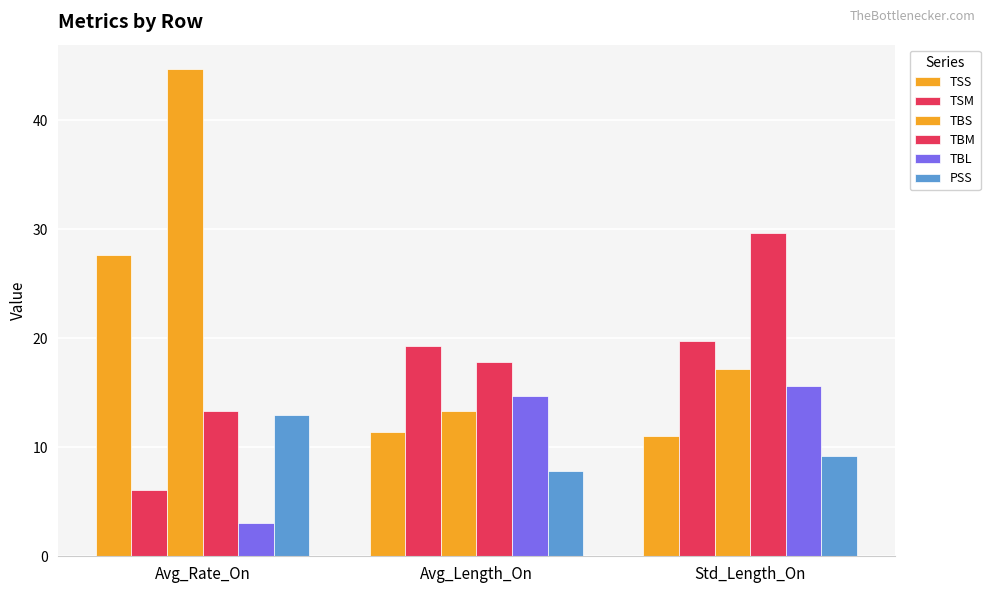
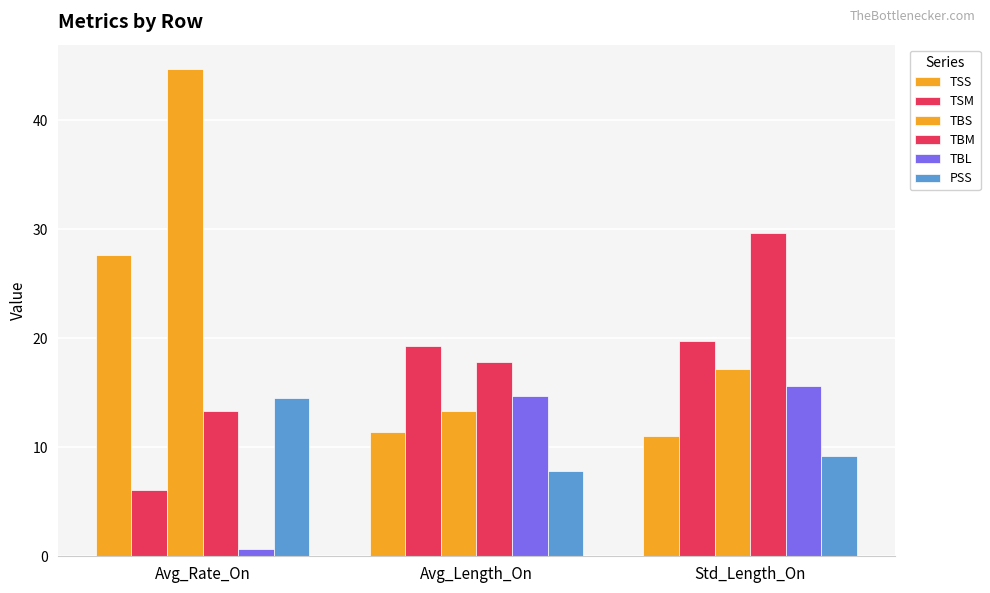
TBL, Avg_Rate_On: 3.1 -> 0.7
PSS, Avg_Rate_On: 12.9 -> 14.5
